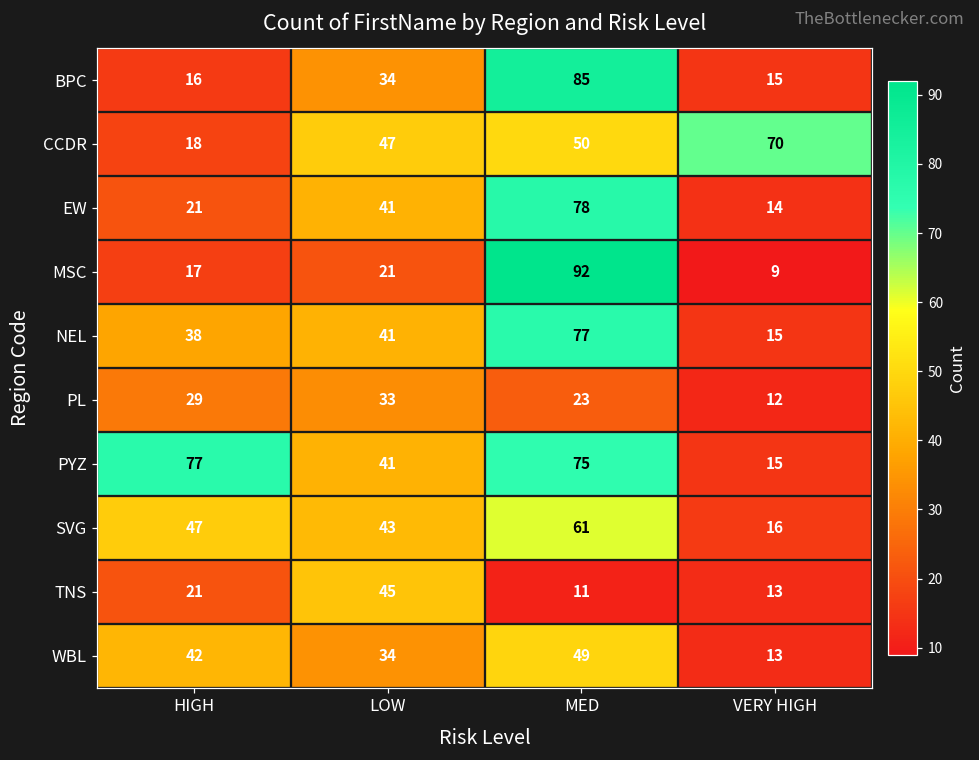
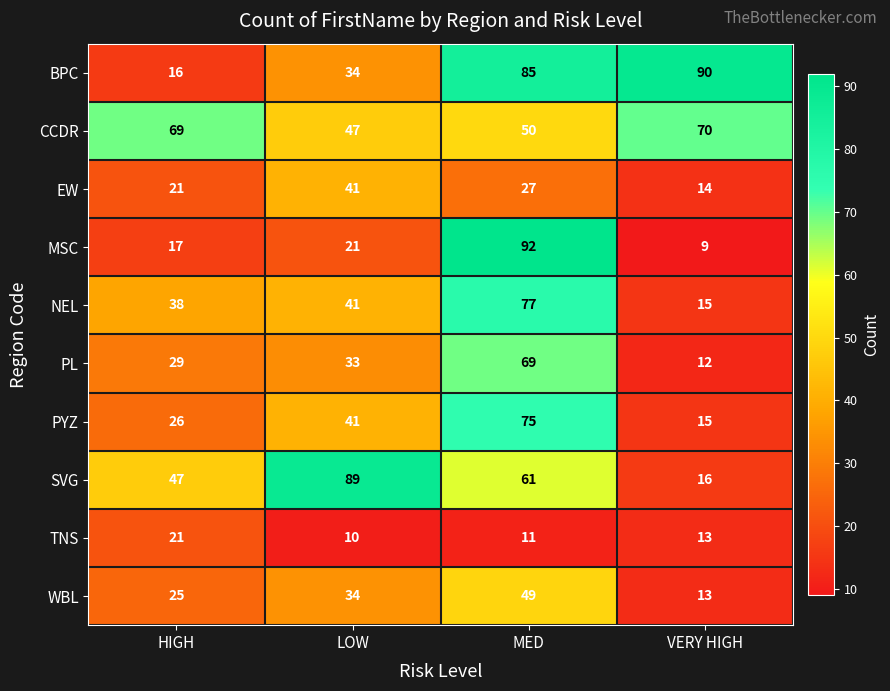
BPC, VERY HIGH: 15 -> 90
CCDR, HIGH: 18 -> 69
EW, MED: 78 -> 27
PL, MED: 23 -> 69
PYZ, HIGH: 77 -> 26
SVG, LOW: 43 -> 89
TNS, LOW: 45 -> 10
WBL, HIGH: 42 -> 25
